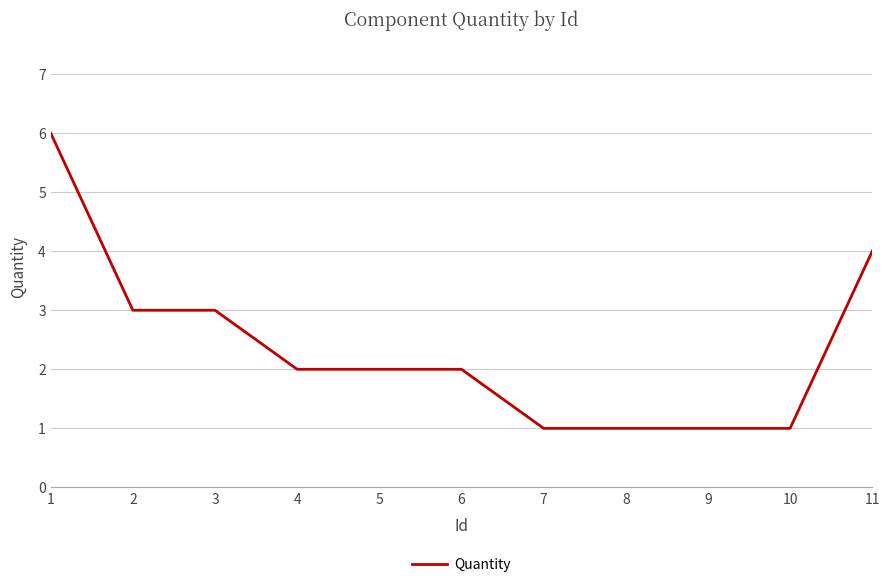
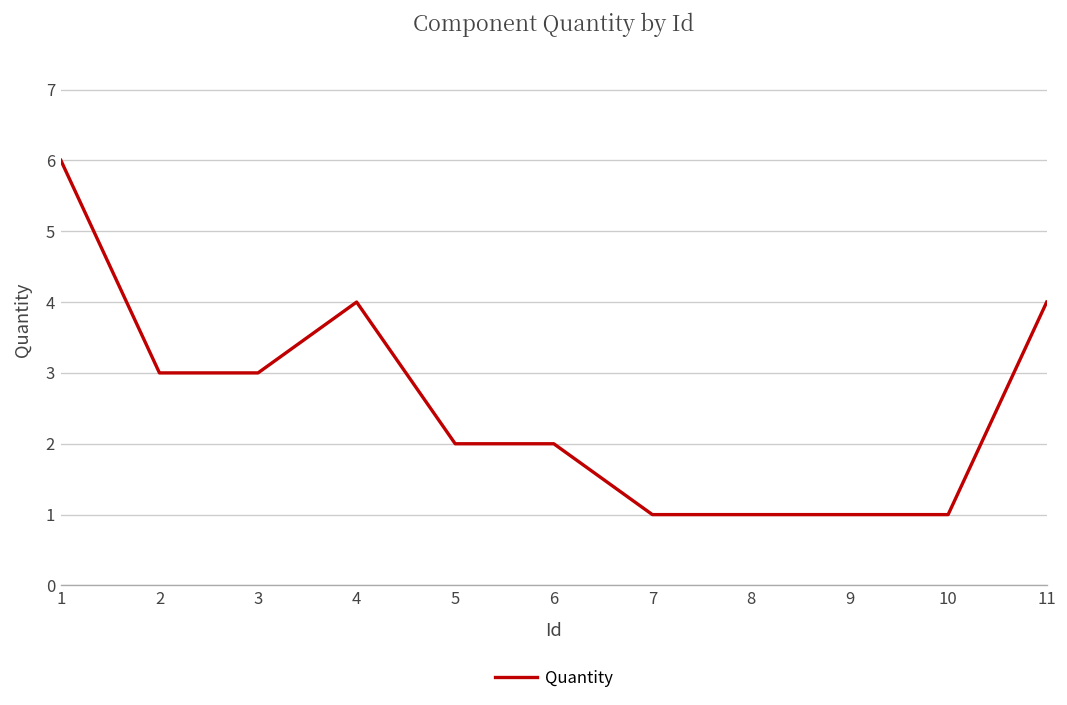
4: 2 -> 4
